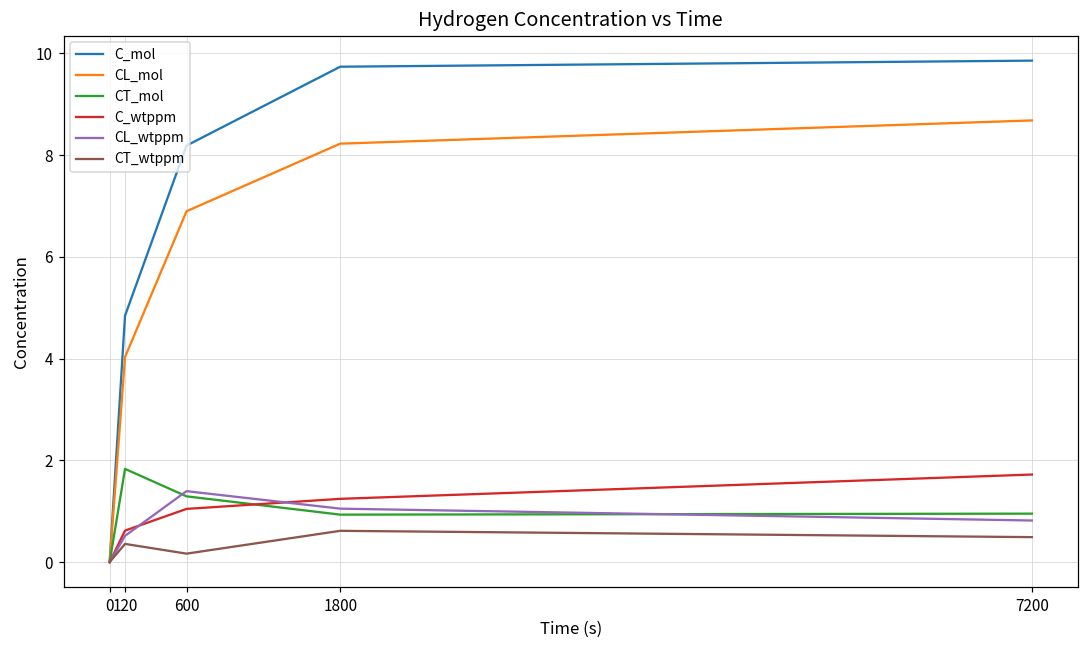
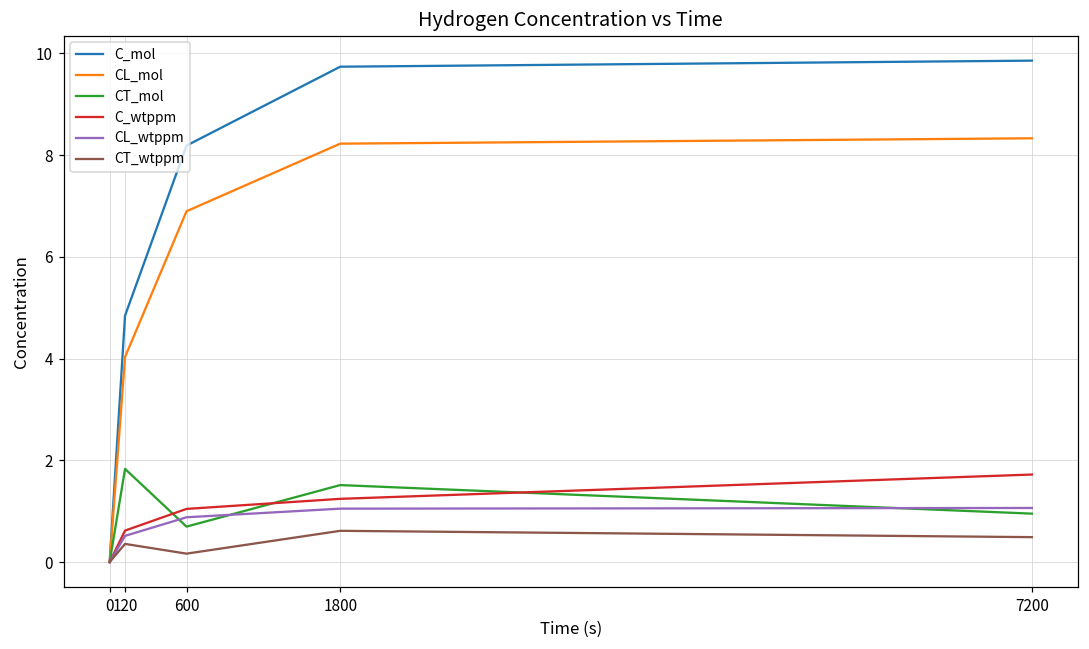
CT_mol, 600: 1.3 -> 0.7
CL_wtppm, 600: 1.4 -> 0.9
CT_mol, 1800: 0.9 -> 1.5
CL_mol, 7200: 8.7 -> 8.3
CL_wtppm, 7200: 0.8 -> 1.1
